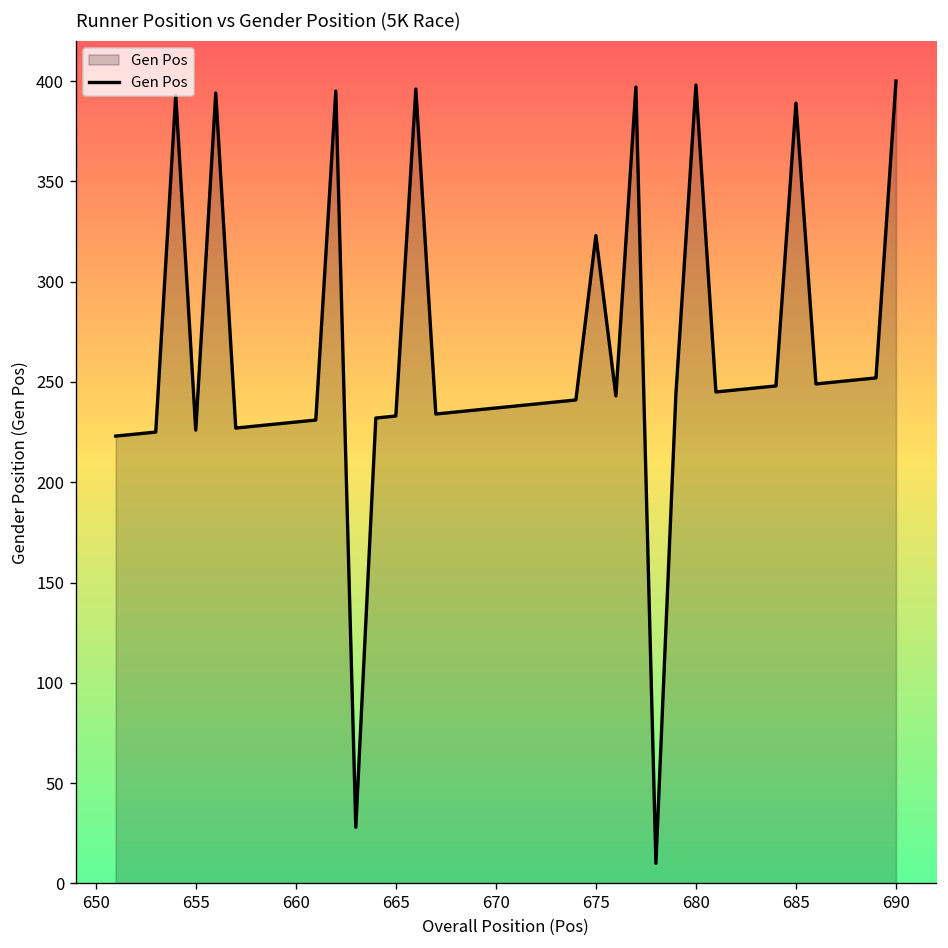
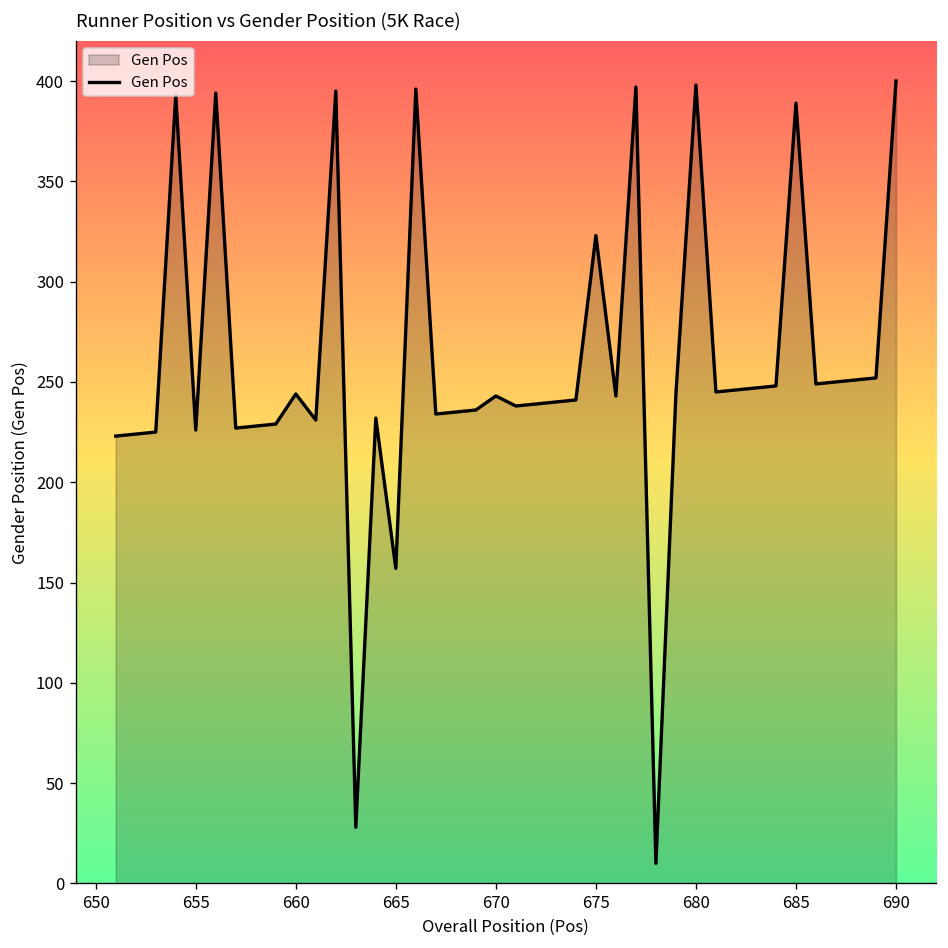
660: 230 -> 244
665: 233 -> 157
670: 237 -> 243
